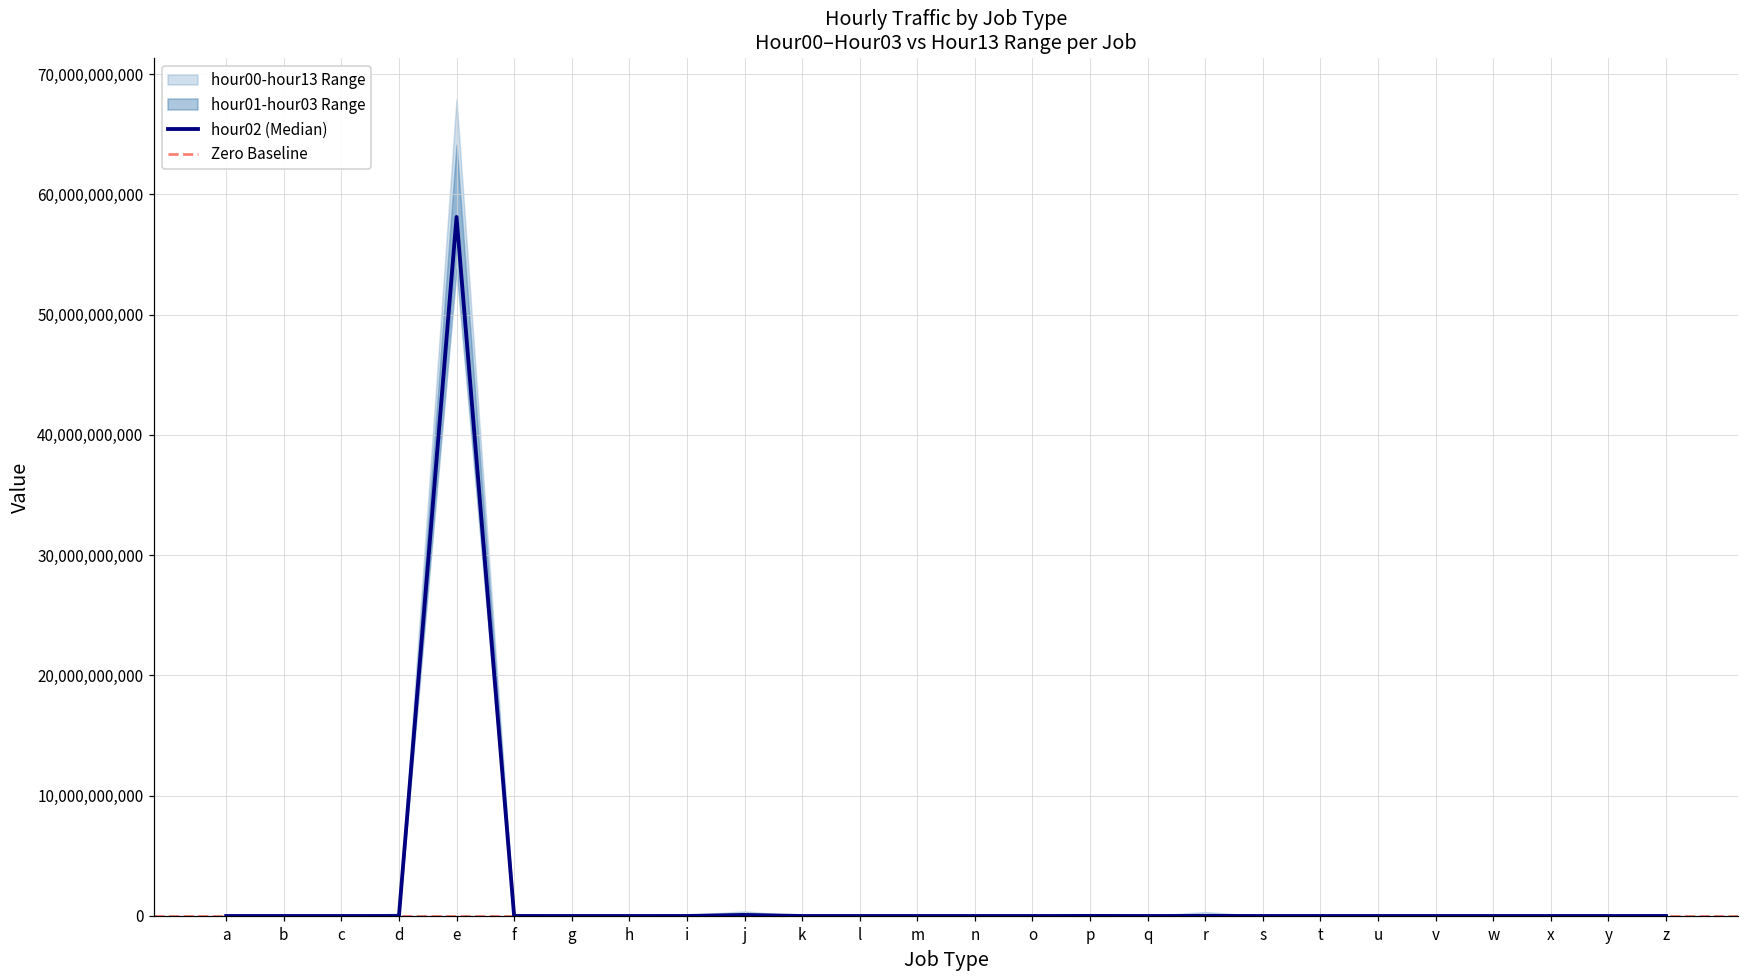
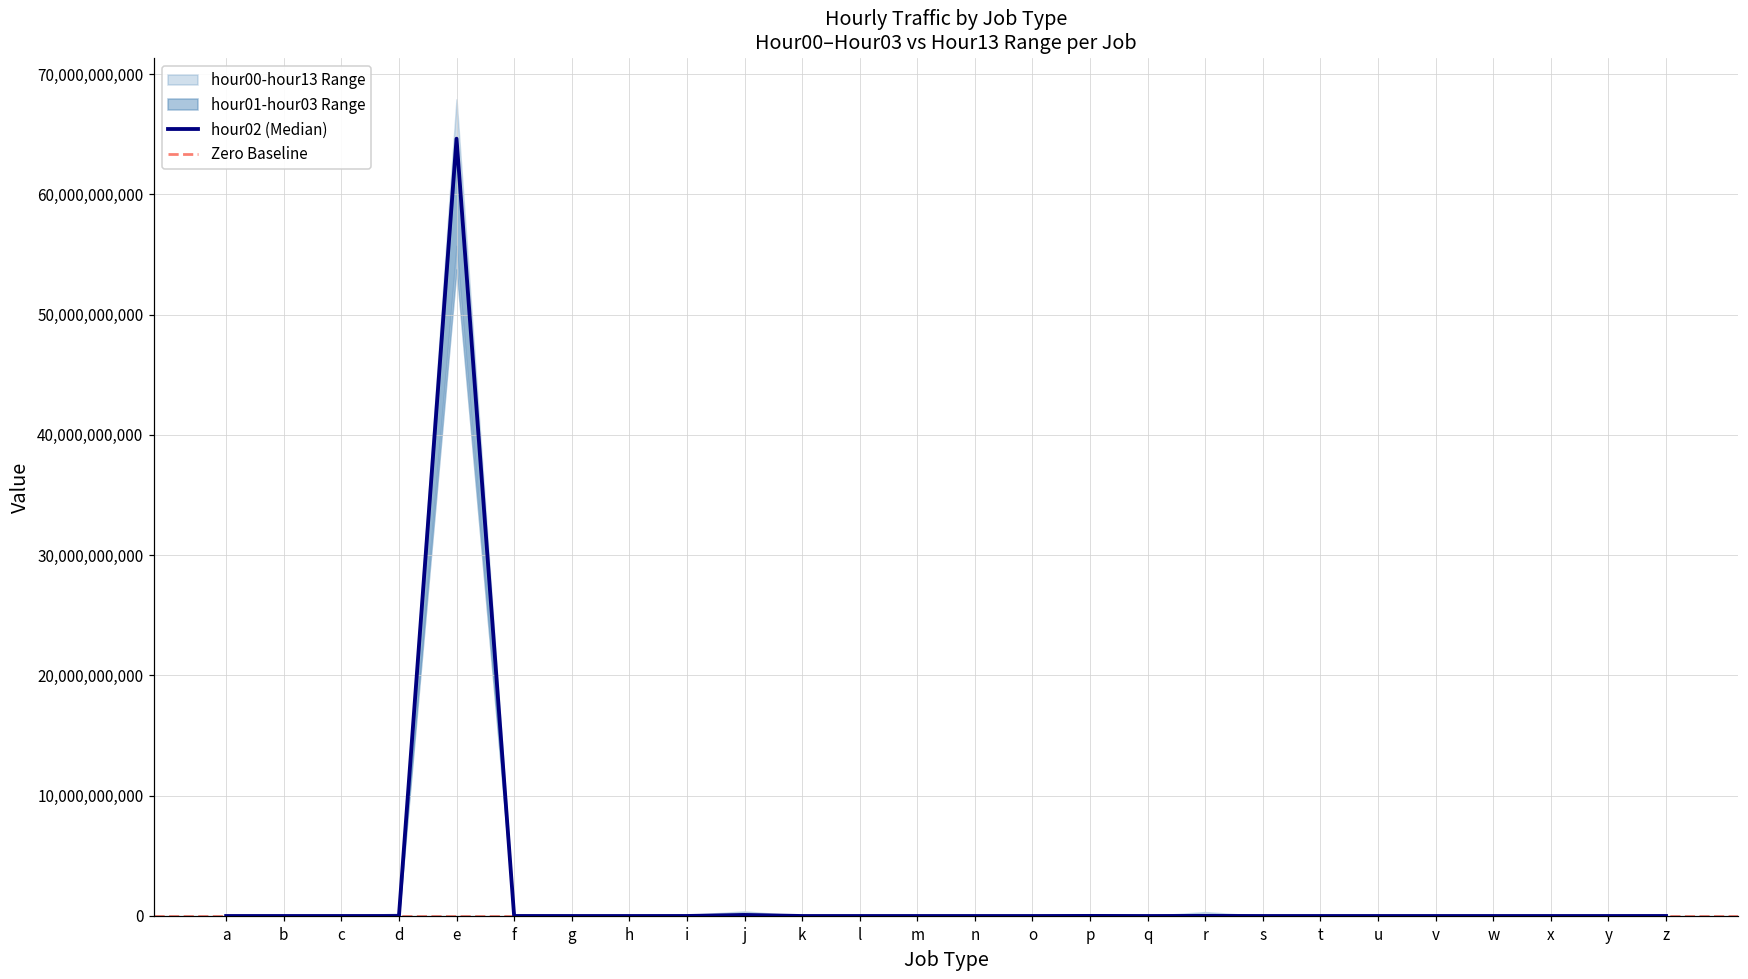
hour02 (Median), e: 58,100,000,000 -> 64,600,000,000
